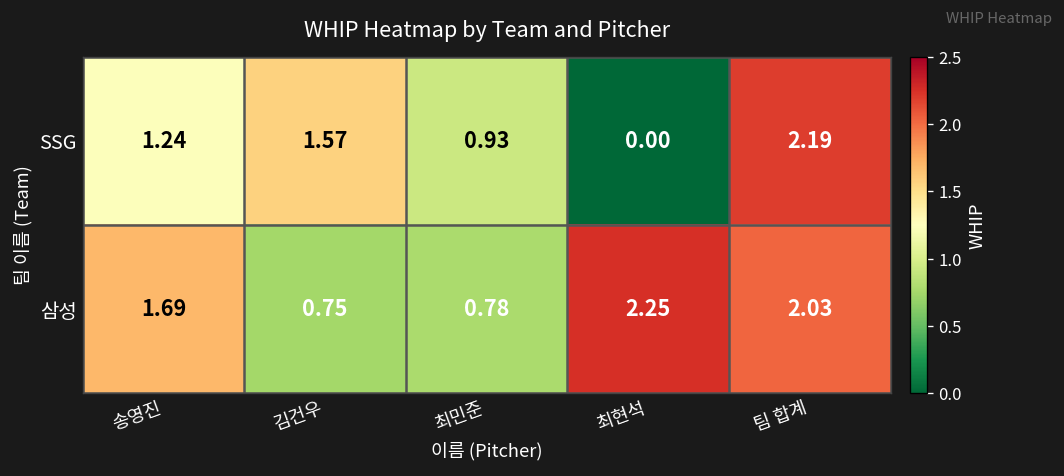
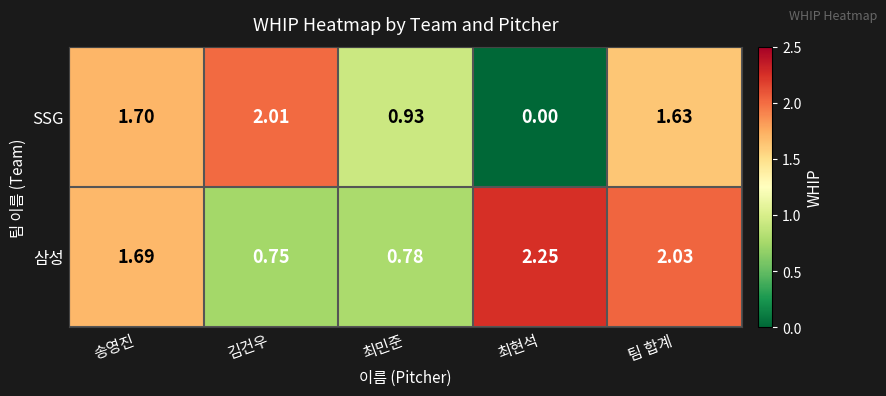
SSG, 송영진: 1.24 -> 1.70
SSG, 김건우: 1.57 -> 2.01
SSG, 팀 합계: 2.19 -> 1.63
